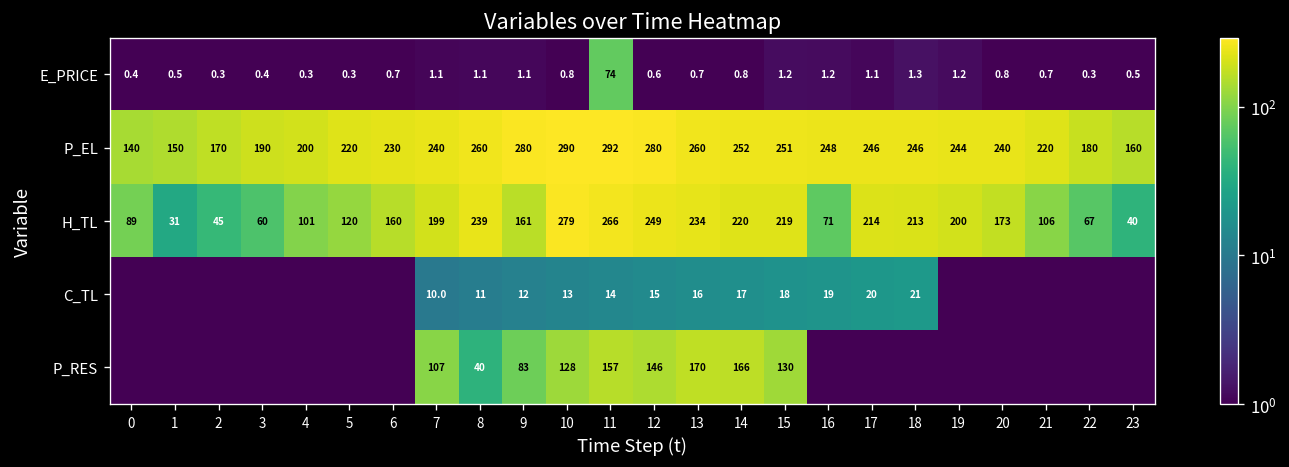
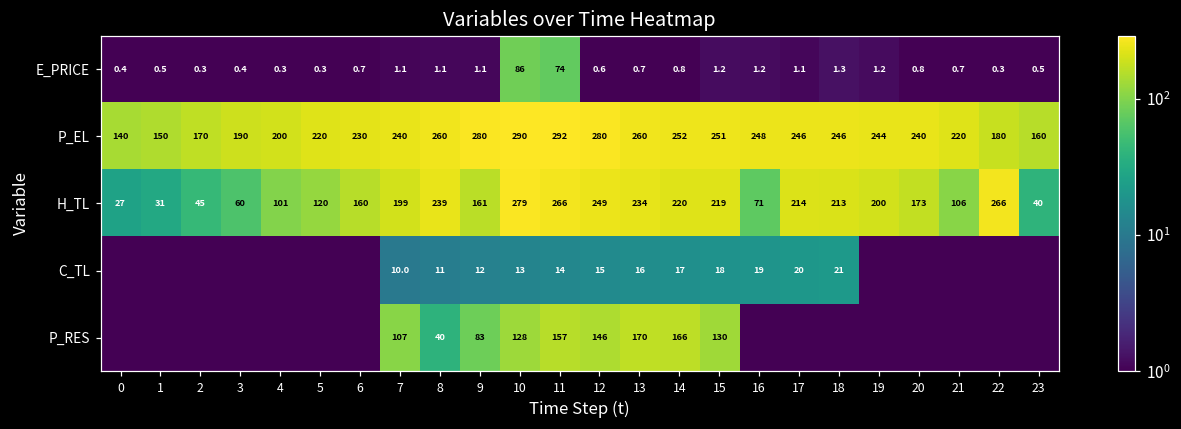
E_PRICE, 10: 0.8 -> 86
H_TL, 0: 89 -> 27
H_TL, 22: 67 -> 266
